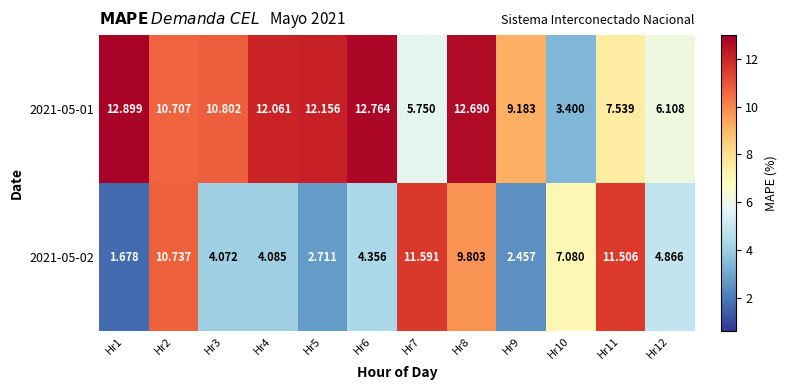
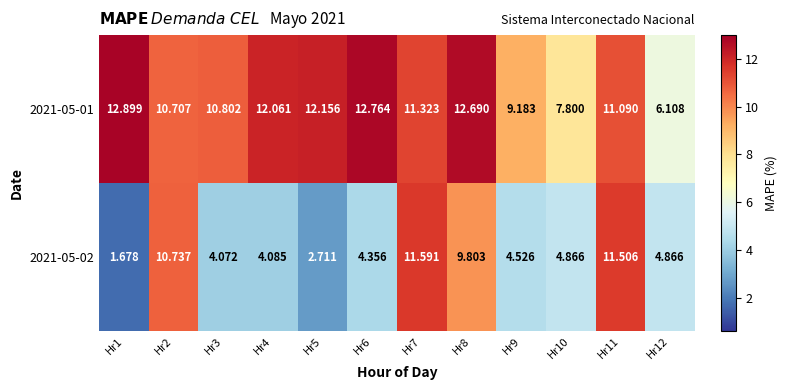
2021-05-01, Hr7: 5.750 -> 11.323
2021-05-01, Hr10: 3.400 -> 7.800
2021-05-01, Hr11: 7.539 -> 11.090
2021-05-02, Hr9: 2.457 -> 4.526
2021-05-02, Hr10: 7.080 -> 4.866
